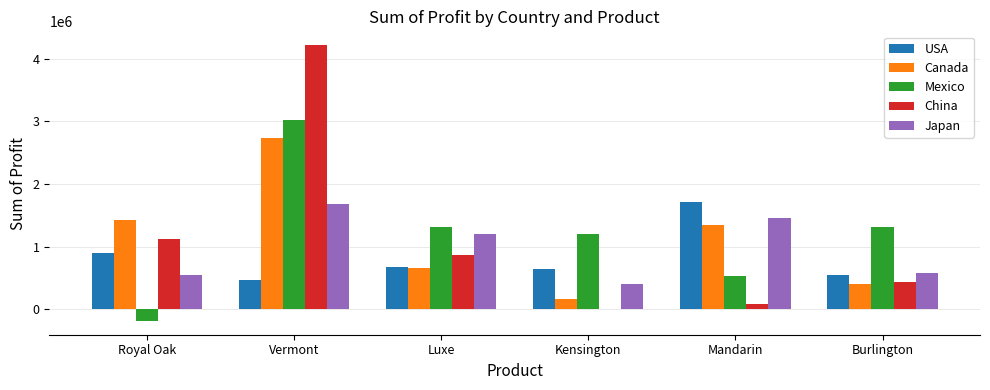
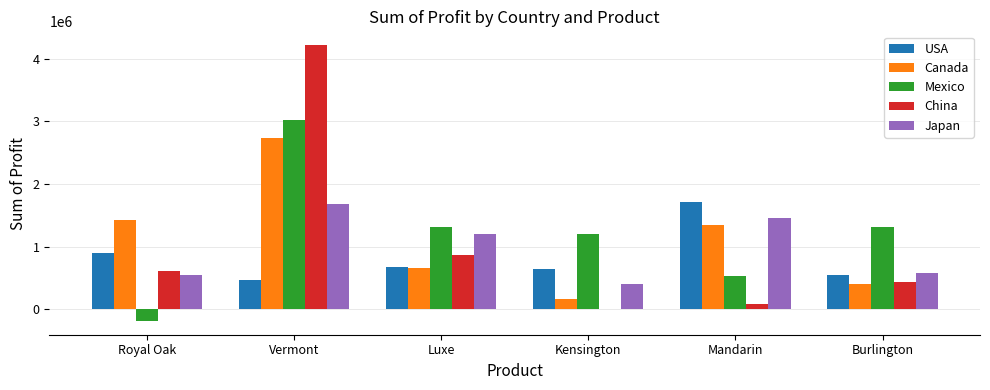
China, Royal Oak: 1100000 -> 600000
